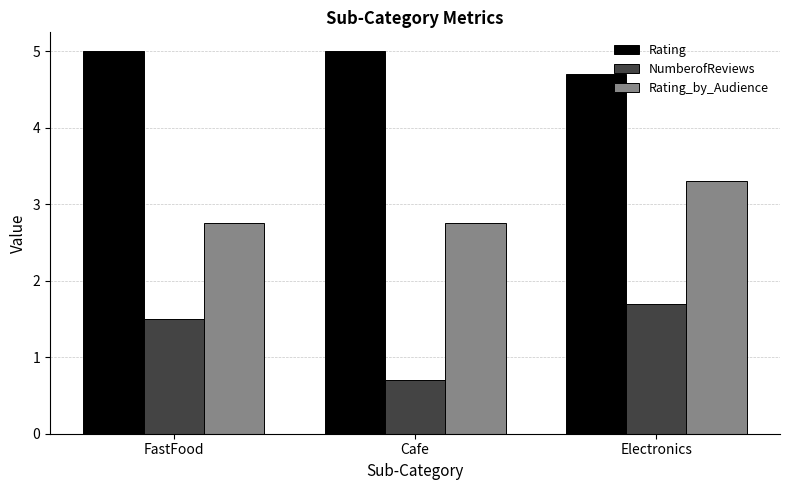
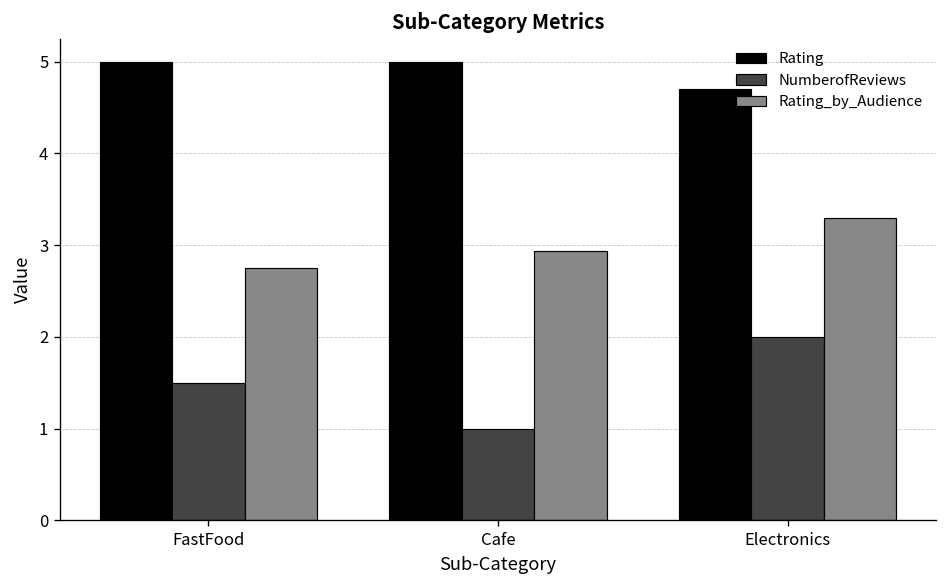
NumberofReviews, Cafe: 0.7 -> 1.0
Rating_by_Audience, Cafe: 2.8 -> 2.9
NumberofReviews, Electronics: 1.7 -> 2.0
